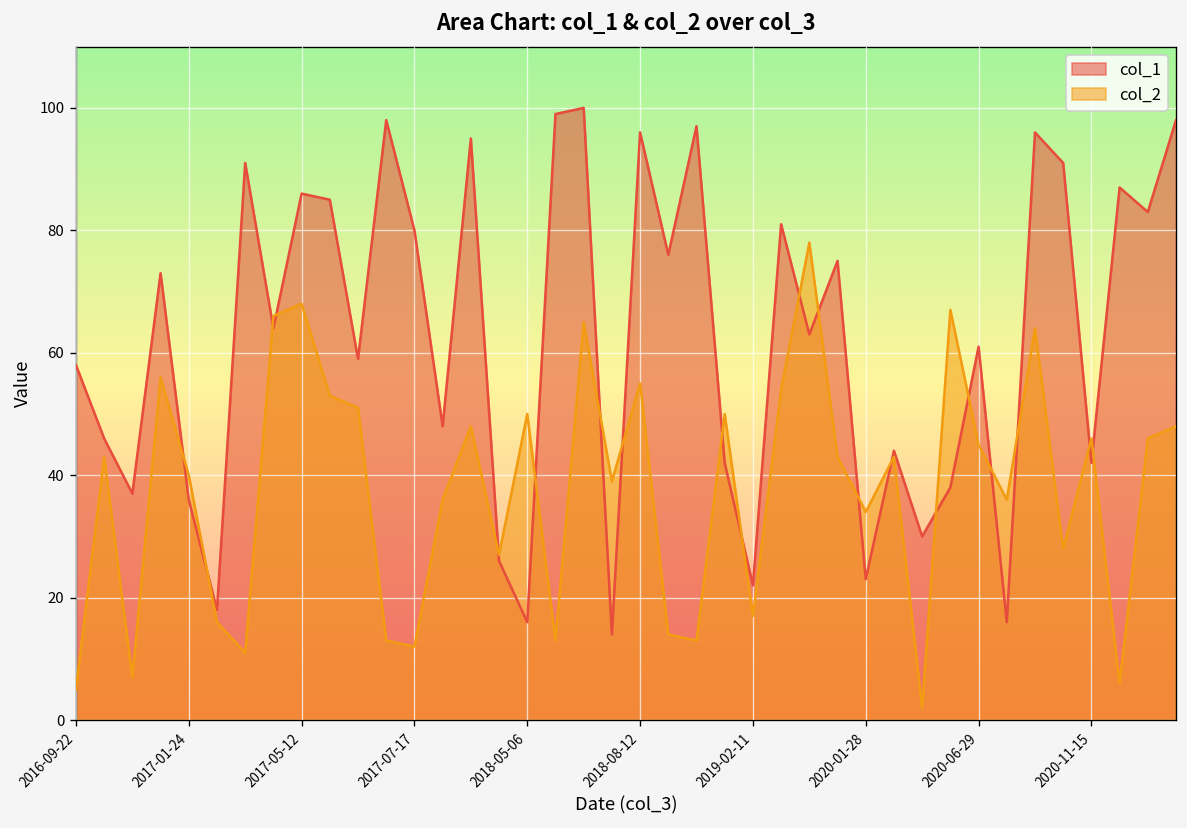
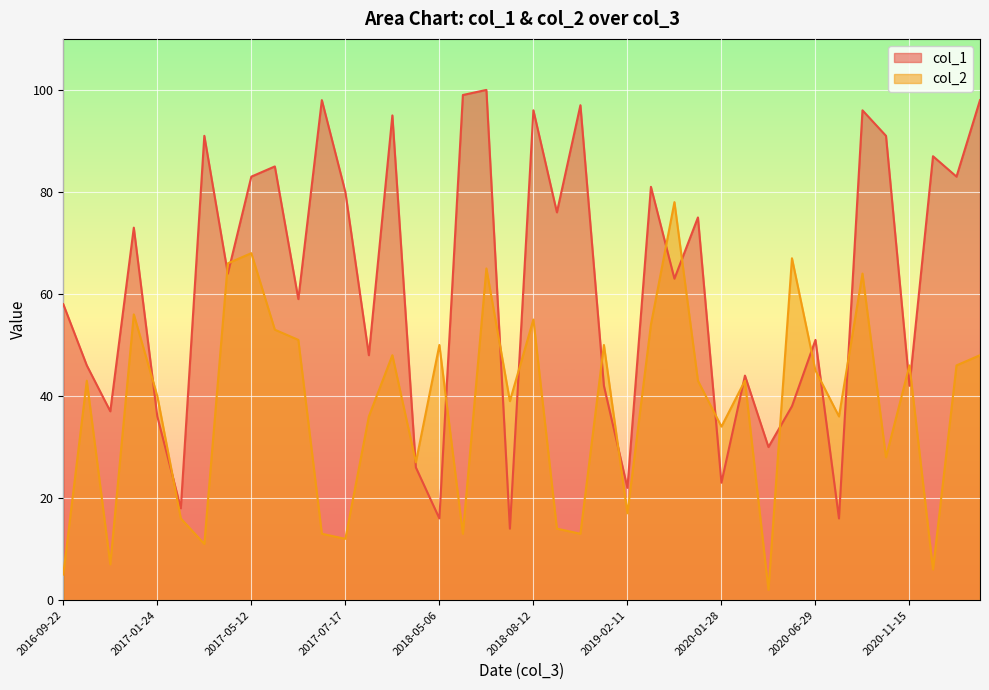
col_1, 2017-05-12: 86 -> 83
col_1, 2020-06-29: 61 -> 51
